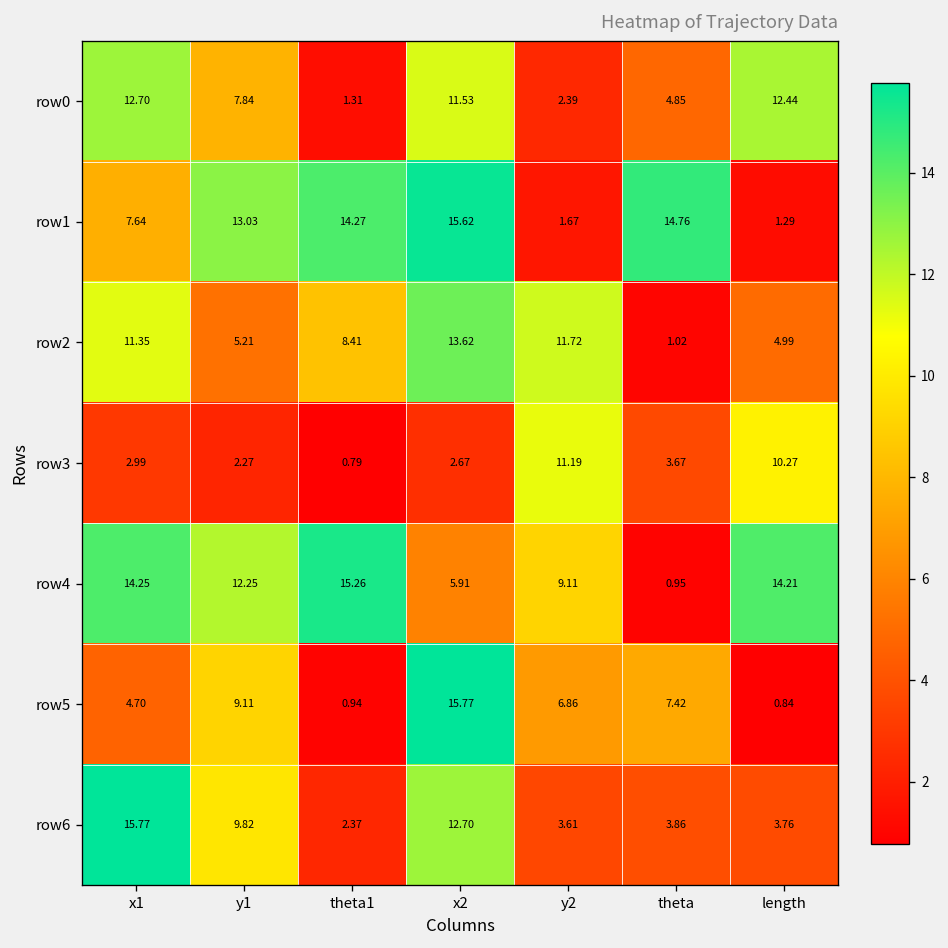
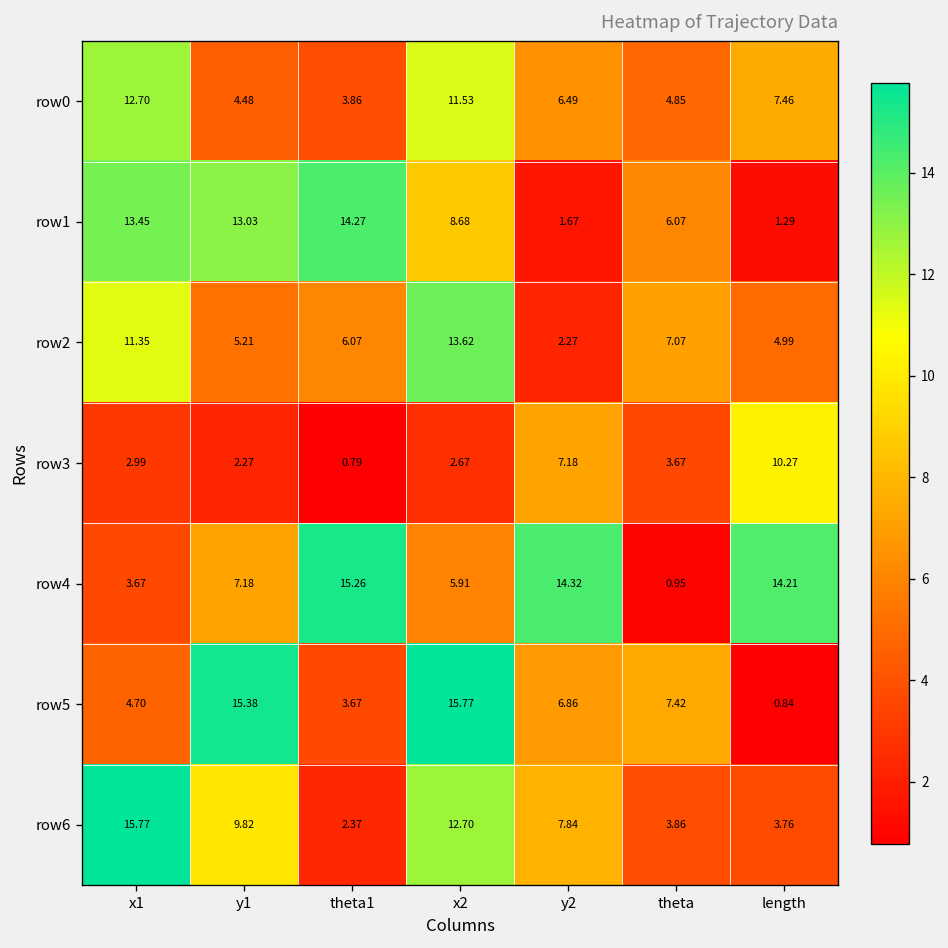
row0, y1: 7.84 -> 4.48
row0, theta1: 1.31 -> 3.86
row0, y2: 2.39 -> 6.49
row0, length: 12.44 -> 7.46
row1, x1: 7.64 -> 13.45
row1, x2: 15.62 -> 8.68
row1, theta: 14.76 -> 6.07
row2, theta1: 8.41 -> 6.07
row2, y2: 11.72 -> 2.27
row2, theta: 1.02 -> 7.07
row3, y2: 11.19 -> 7.18
row4, x1: 14.25 -> 3.67
row4, y1: 12.25 -> 7.18
row4, y2: 9.11 -> 14.32
row5, y1: 9.11 -> 15.38
row5, theta1: 0.94 -> 3.67
row6, y2: 3.61 -> 7.84
